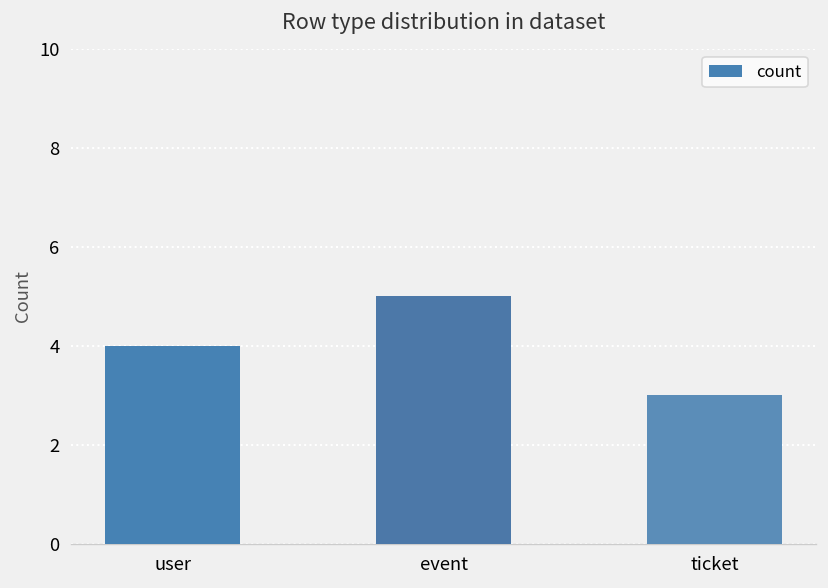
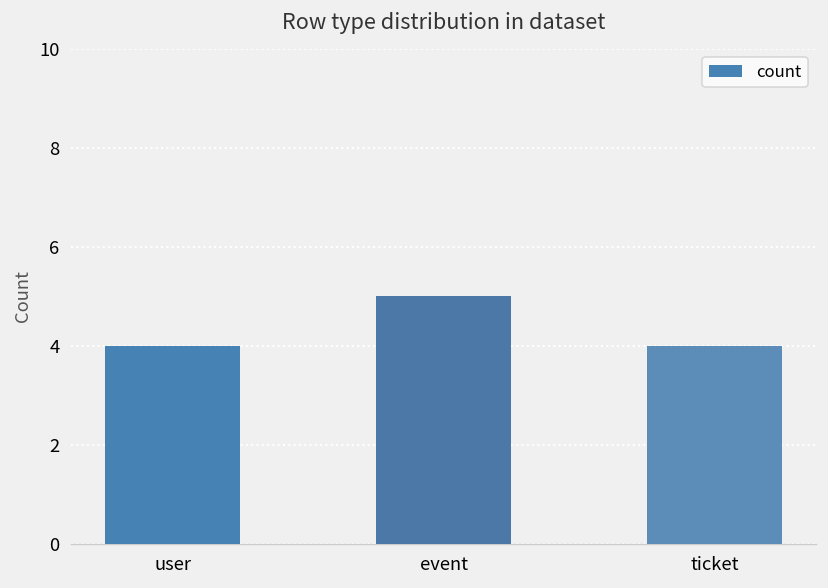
ticket: 3 -> 4
